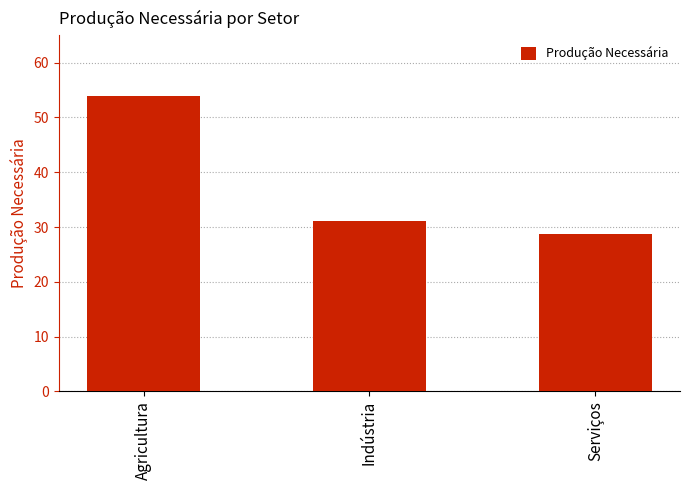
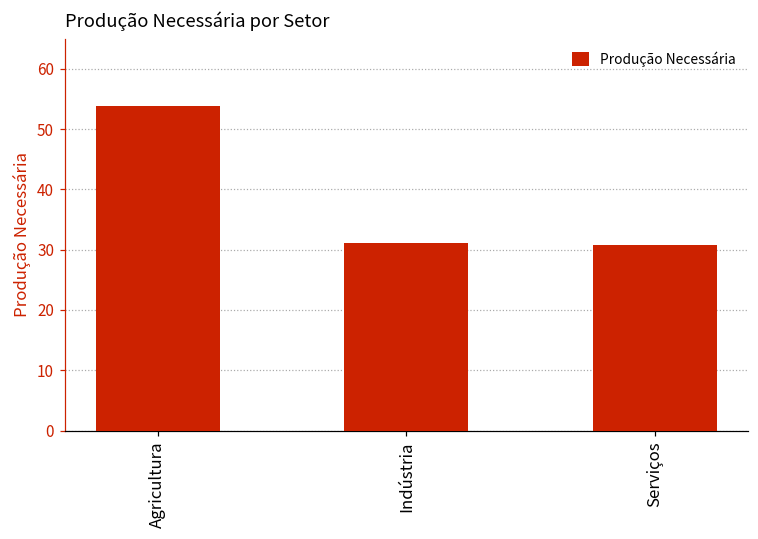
Serviços: 29 -> 31
